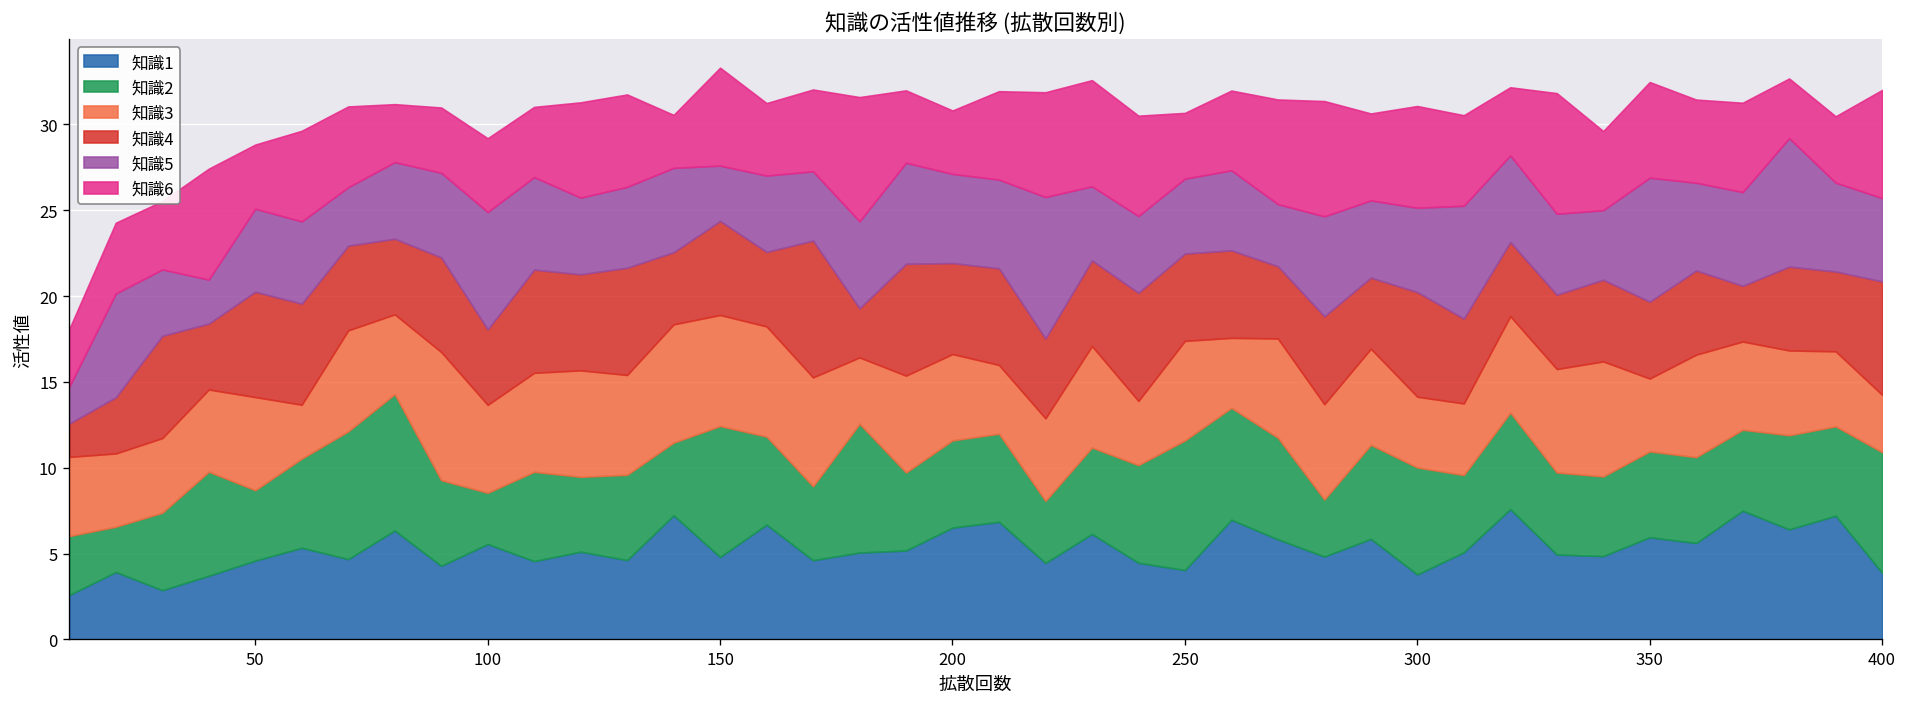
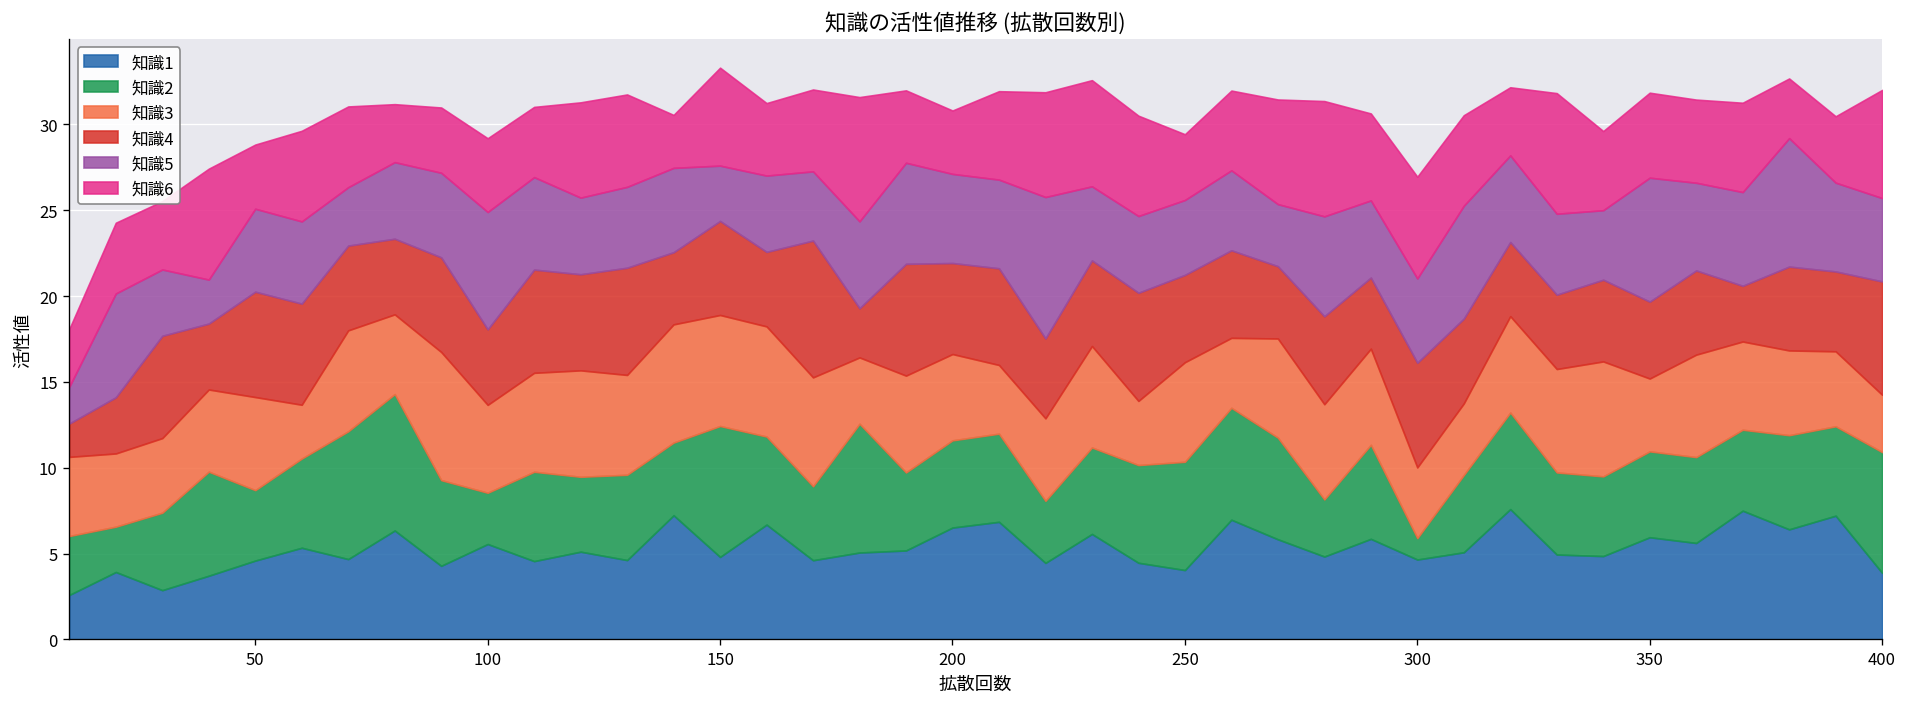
知識2, 250: 7.5 -> 6.3
知識1, 300: 3.8 -> 4.7
知識2, 300: 6.2 -> 1.2
知識6, 350: 5.6 -> 5.0
